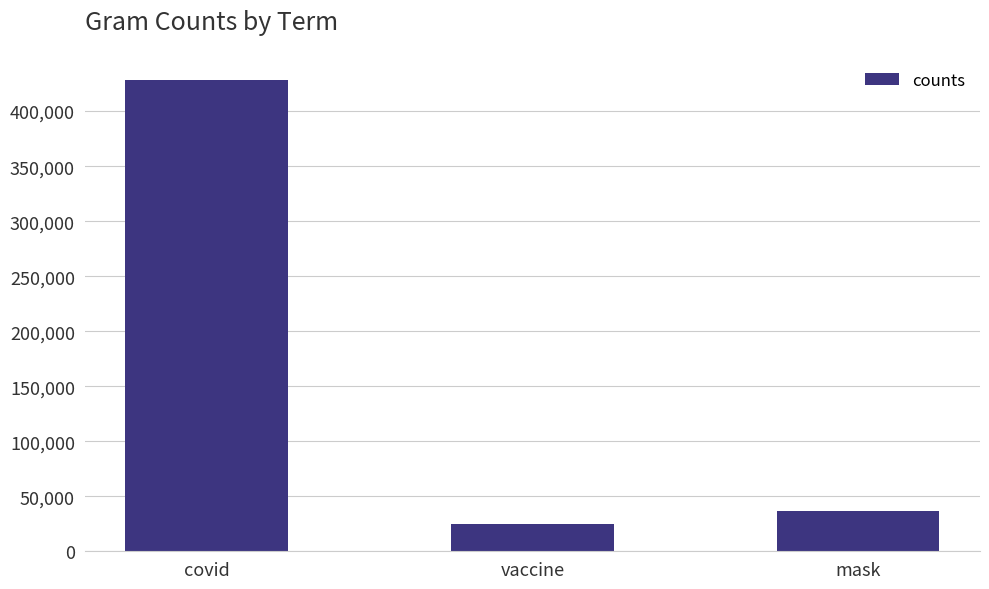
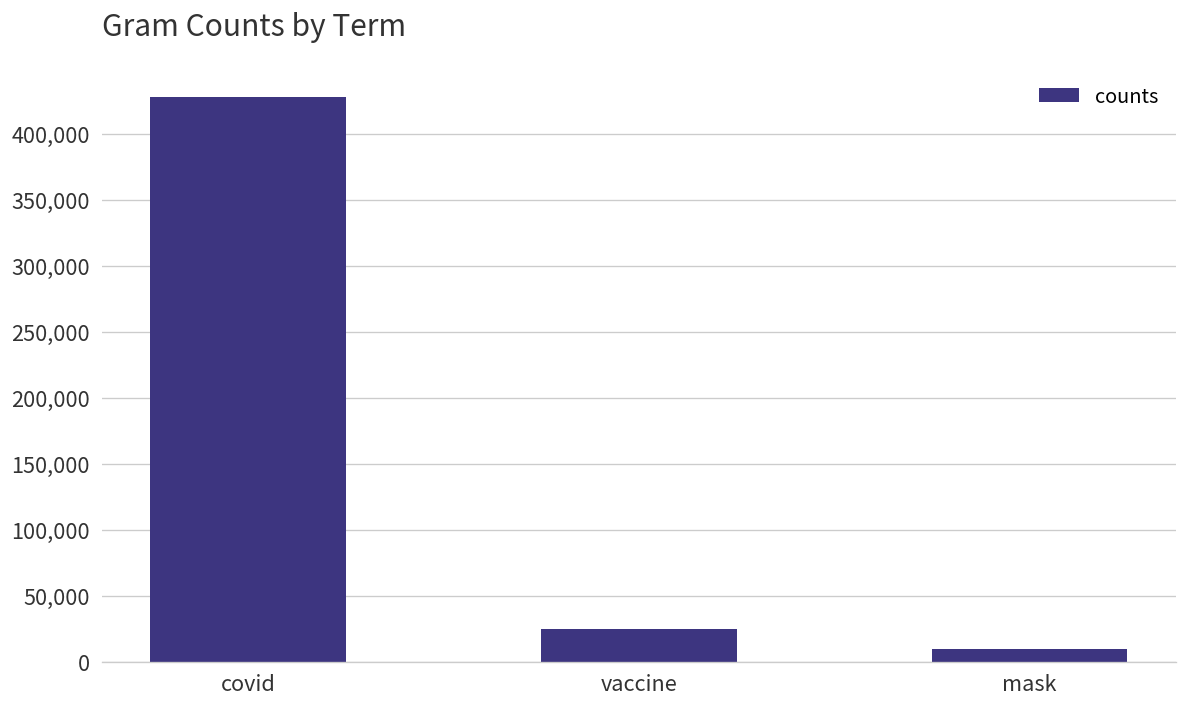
mask: 37,000 -> 10,000
